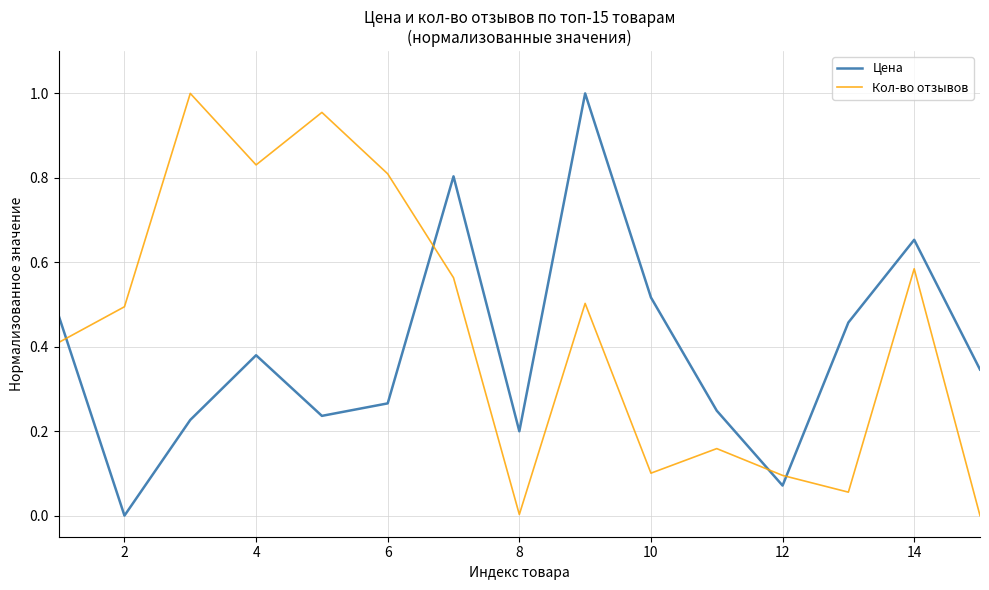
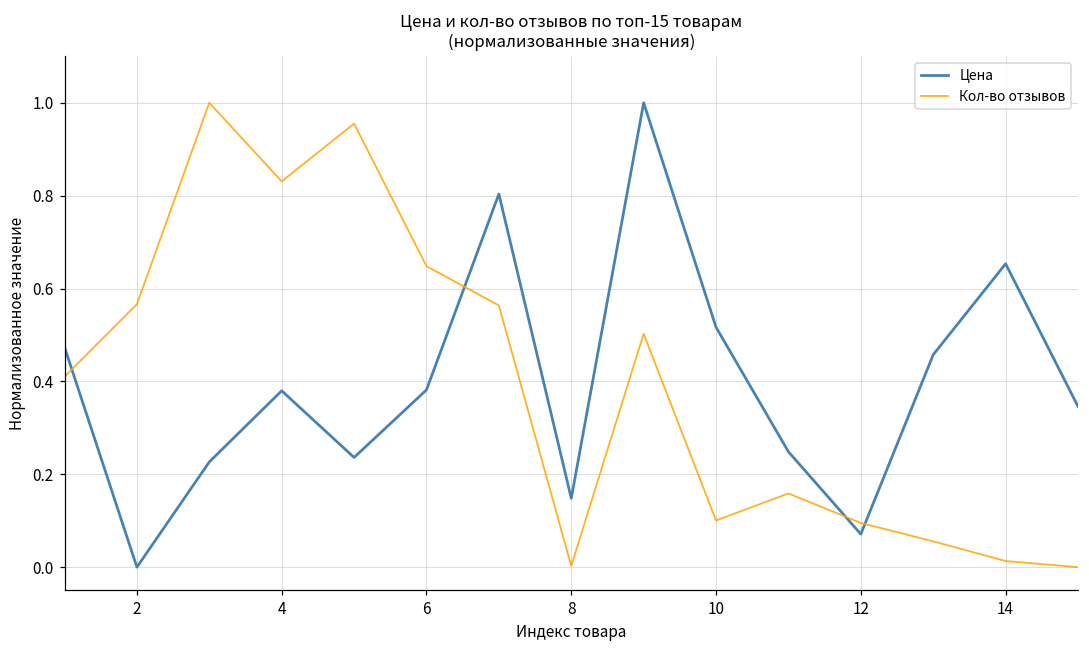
Кол-во отзывов, 2: 0.49 -> 0.57
Цена, 6: 0.27 -> 0.38
Кол-во отзывов, 6: 0.81 -> 0.65
Цена, 8: 0.20 -> 0.15
Кол-во отзывов, 14: 0.58 -> 0.01
